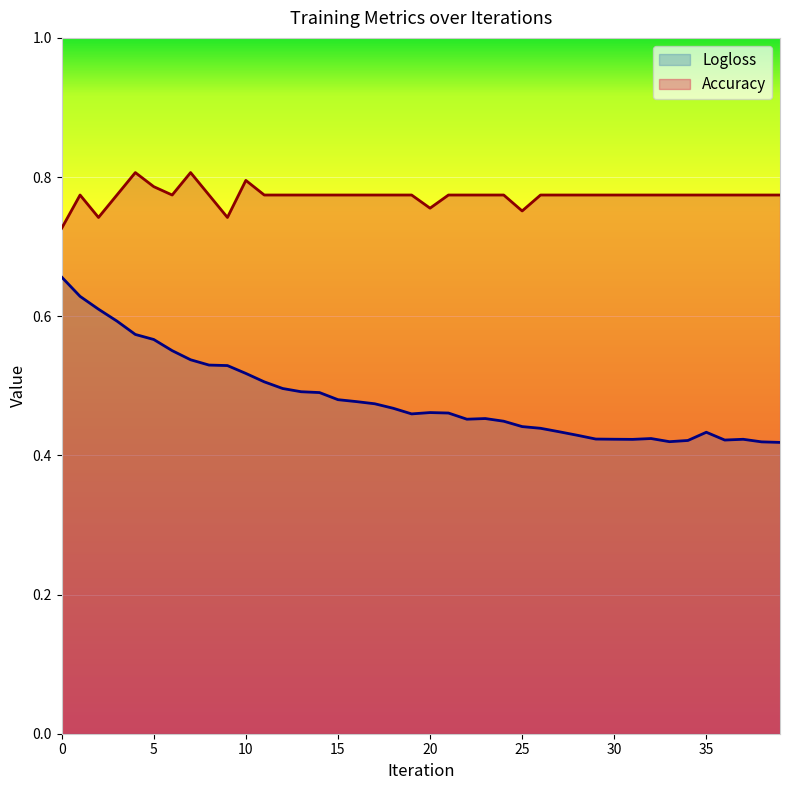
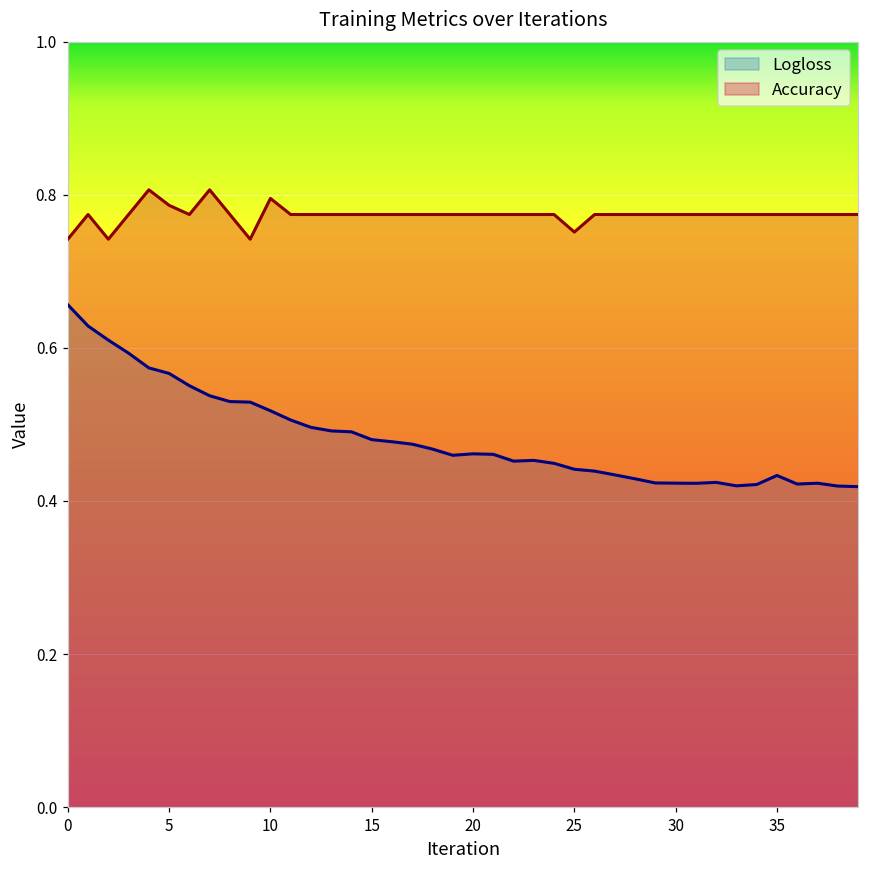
Accuracy, 0: 0.73 -> 0.74
Accuracy, 20: 0.76 -> 0.77
